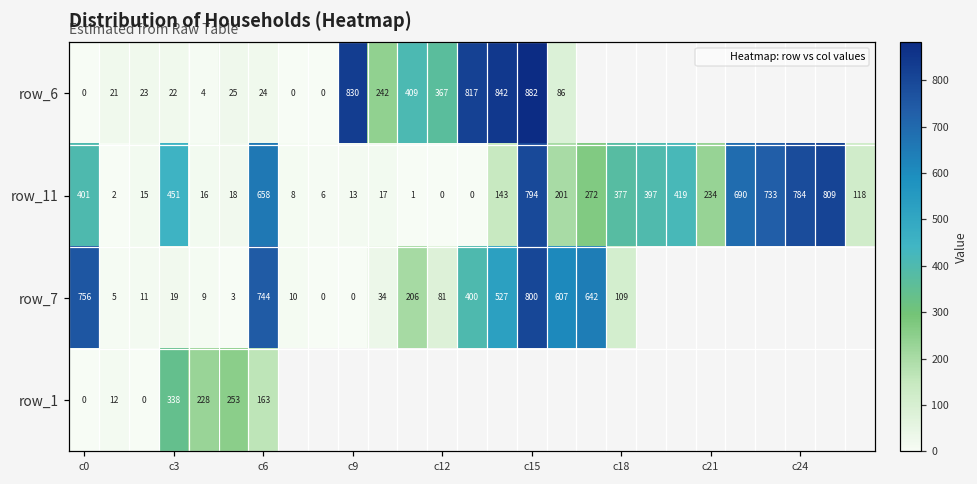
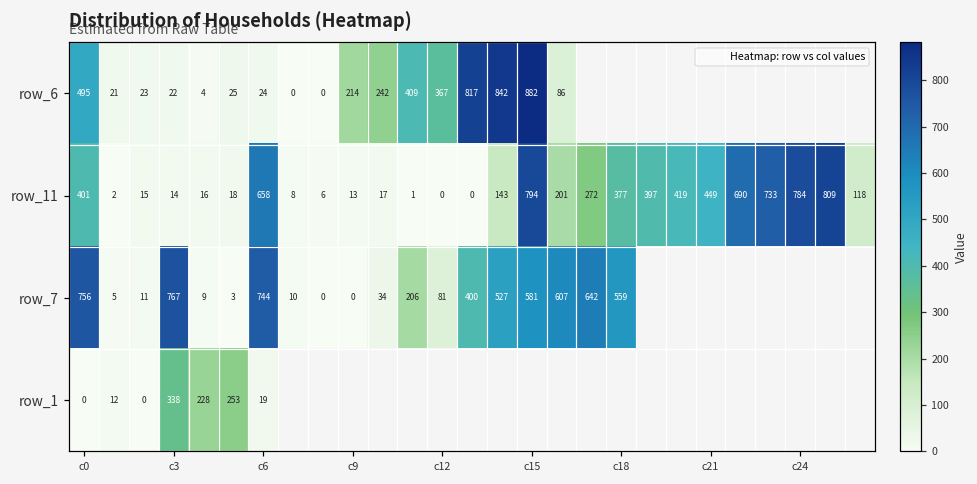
row_6, c0: 0 -> 495
row_6, c9: 830 -> 214
row_11, c3: 451 -> 14
row_11, c21: 234 -> 449
row_7, c3: 19 -> 767
row_7, c15: 800 -> 581
row_7, c18: 109 -> 559
row_1, c6: 163 -> 19
